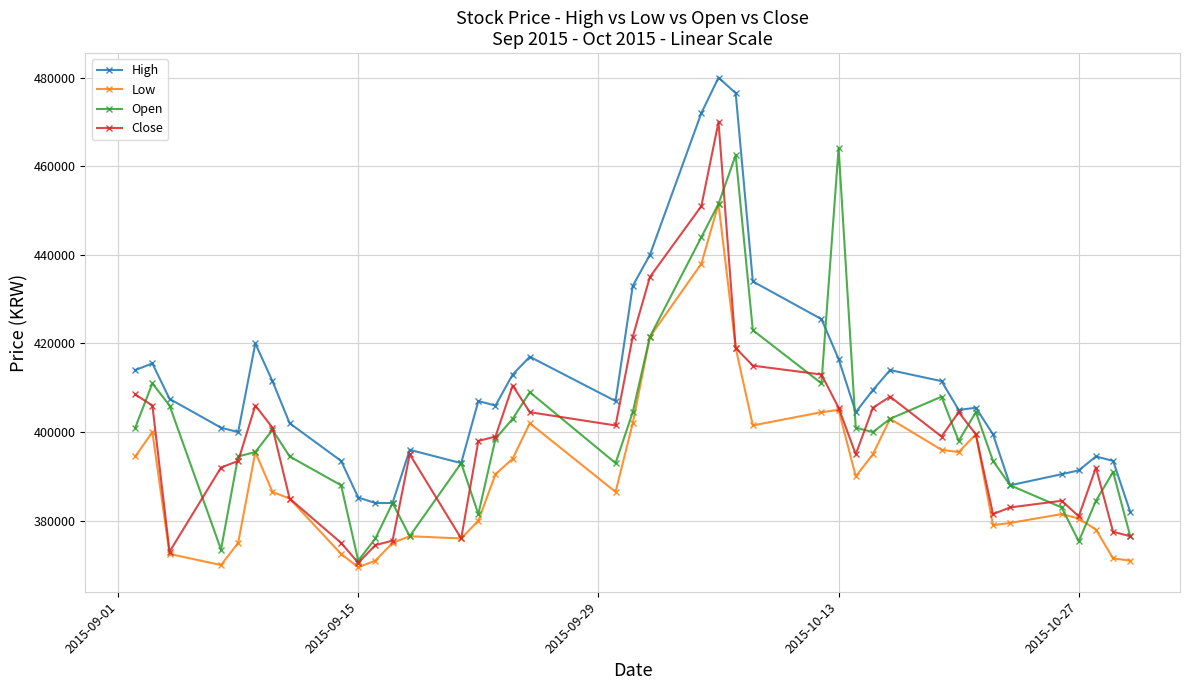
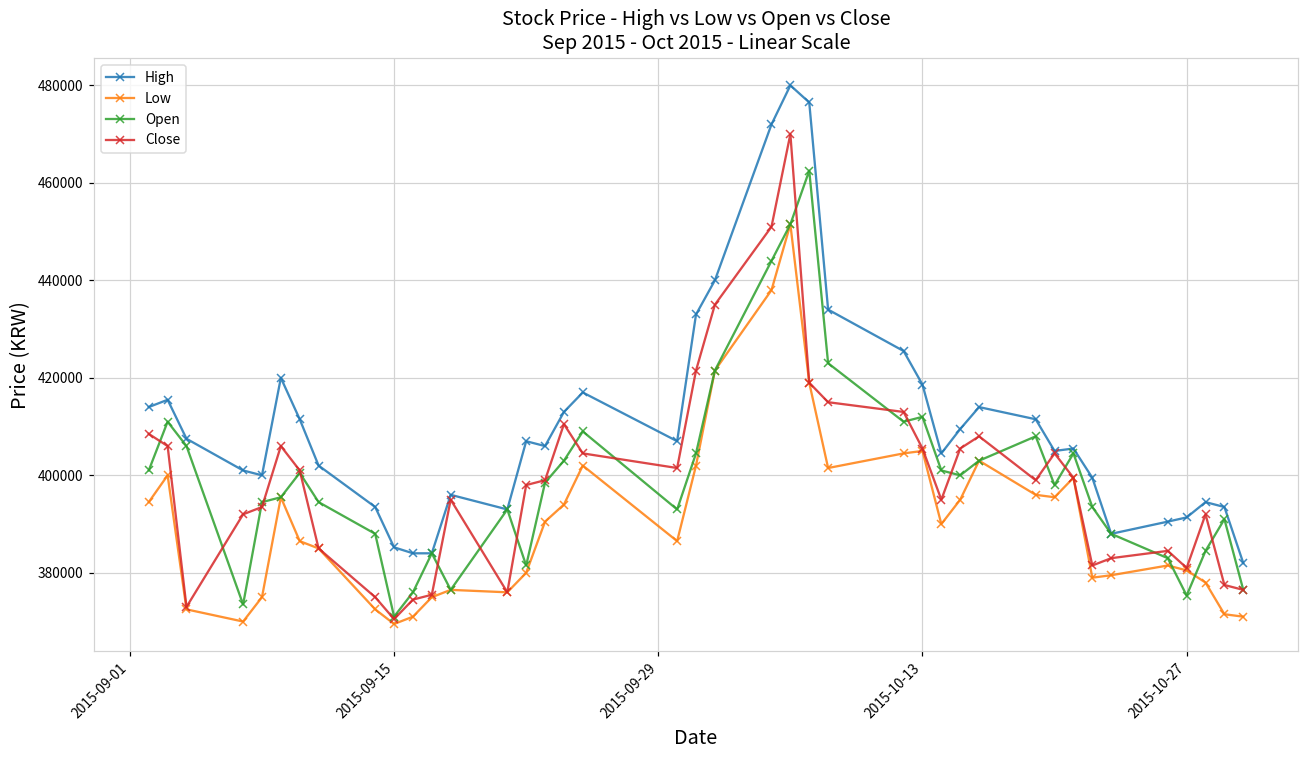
High, 2015-10-13: 417000 -> 419000
Open, 2015-10-13: 464000 -> 412000
